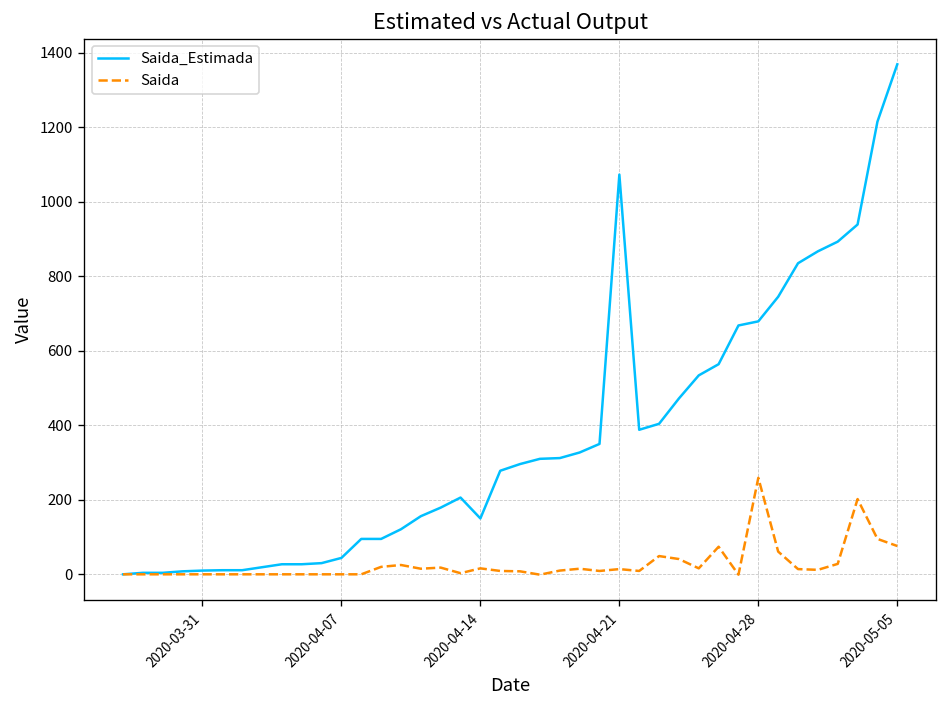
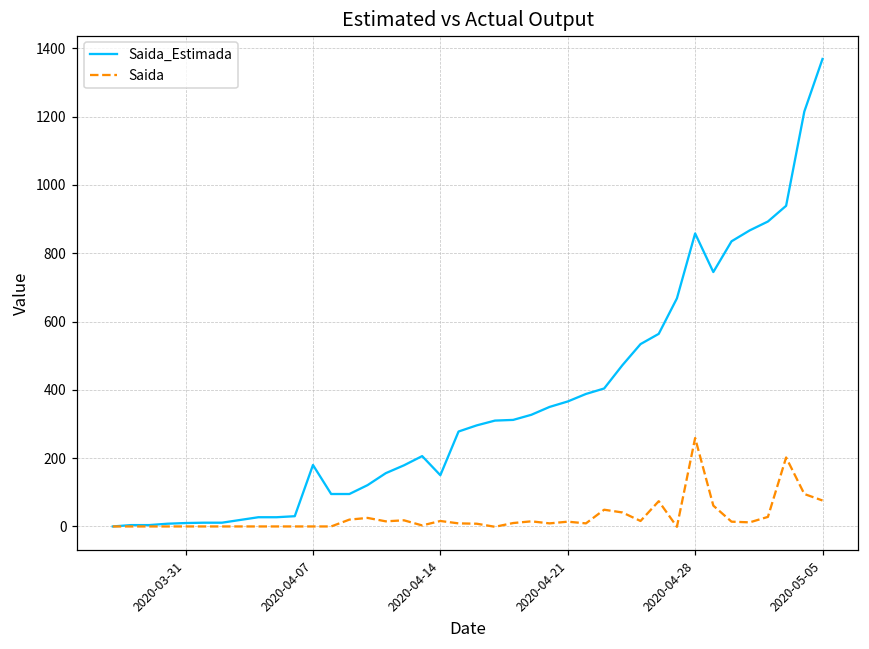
Saida_Estimada, 2020-04-07: 40 -> 180
Saida_Estimada, 2020-04-21: 1070 -> 370
Saida_Estimada, 2020-04-28: 680 -> 860
